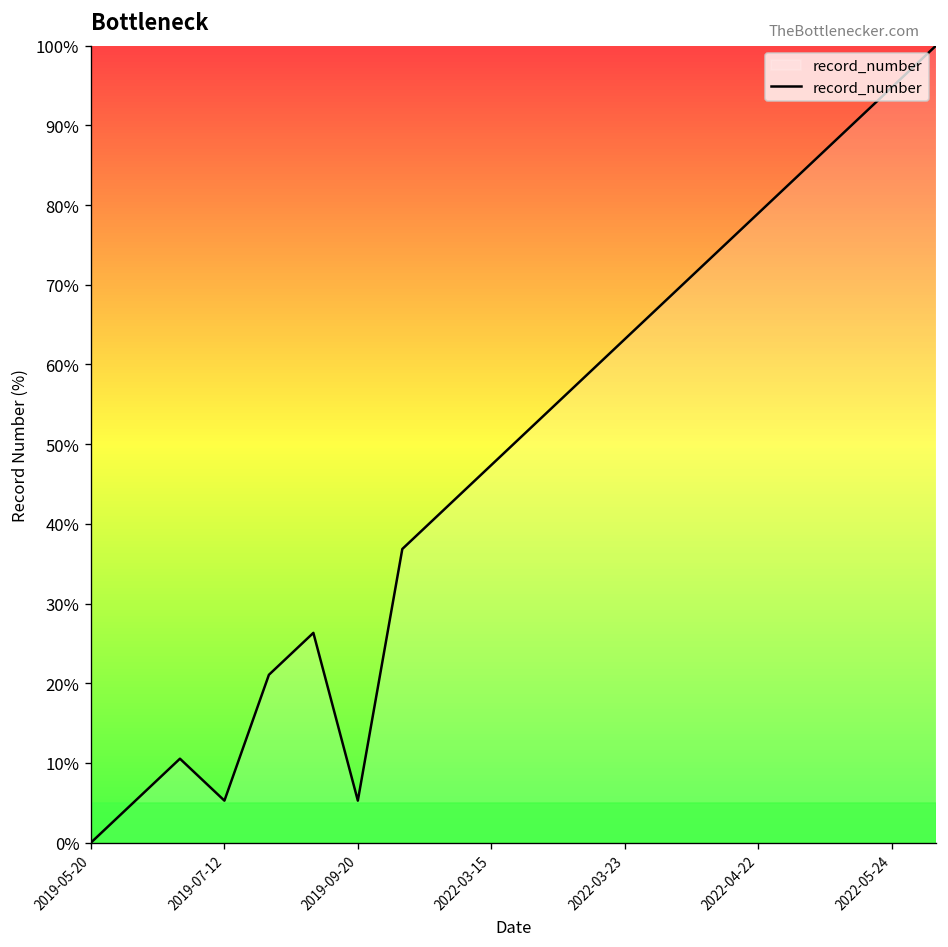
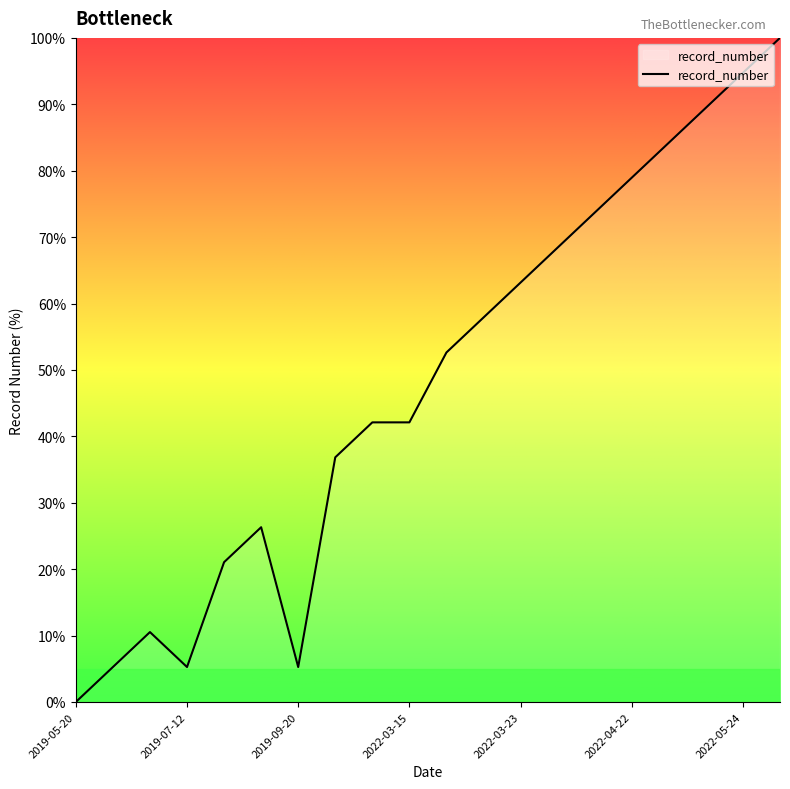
2022-03-15: 47% -> 42%
